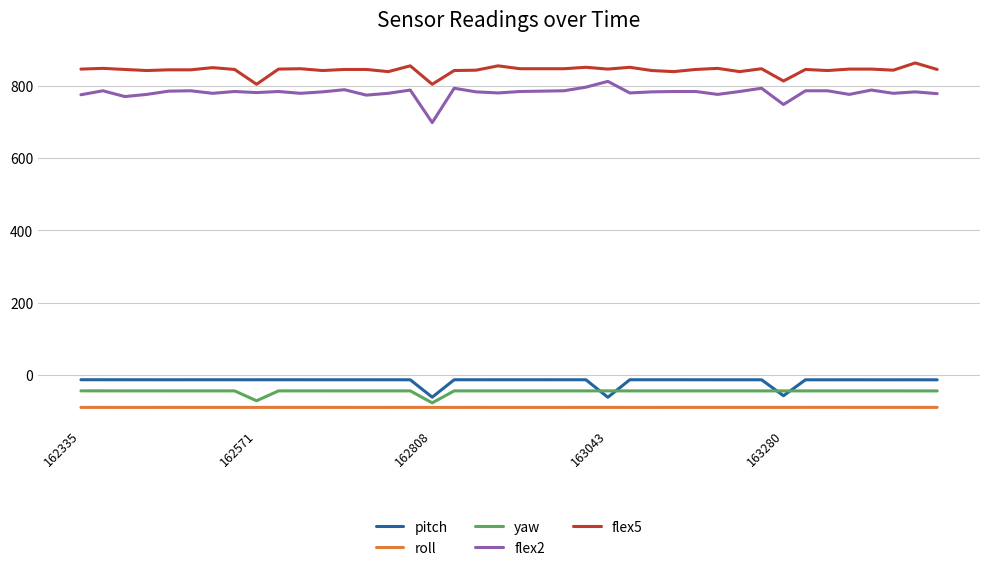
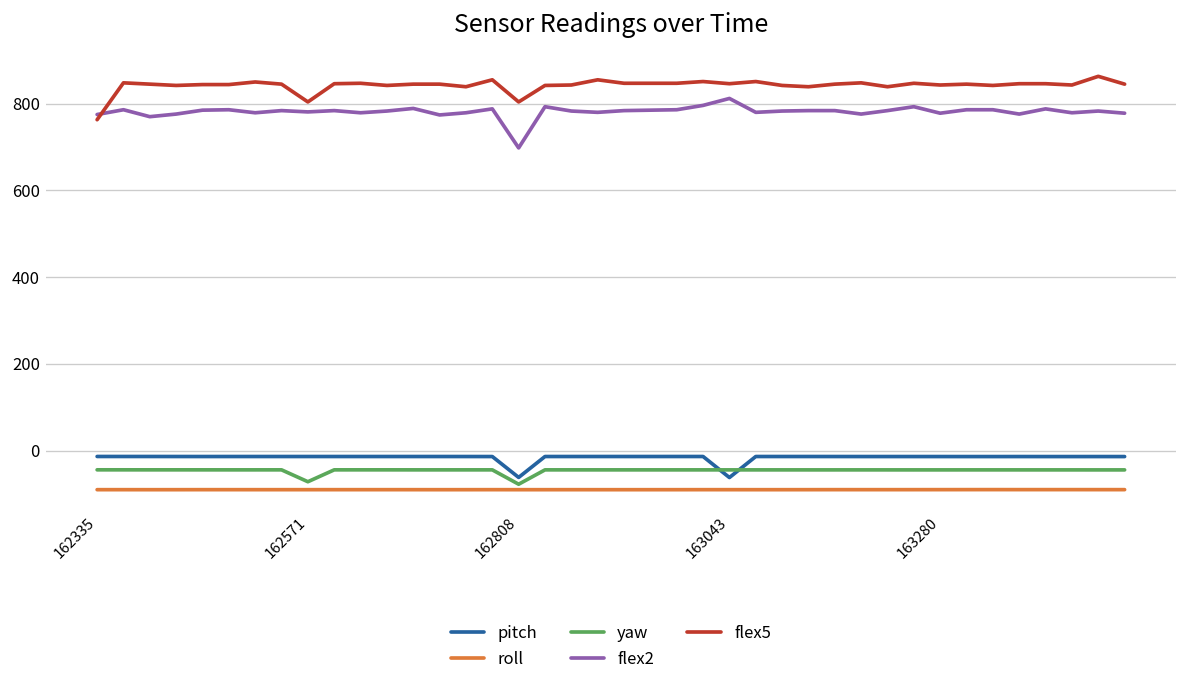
flex5, 162335: 850 -> 760
pitch, 163280: -60 -> -10
flex2, 163280: 750 -> 780
flex5, 163280: 810 -> 840
